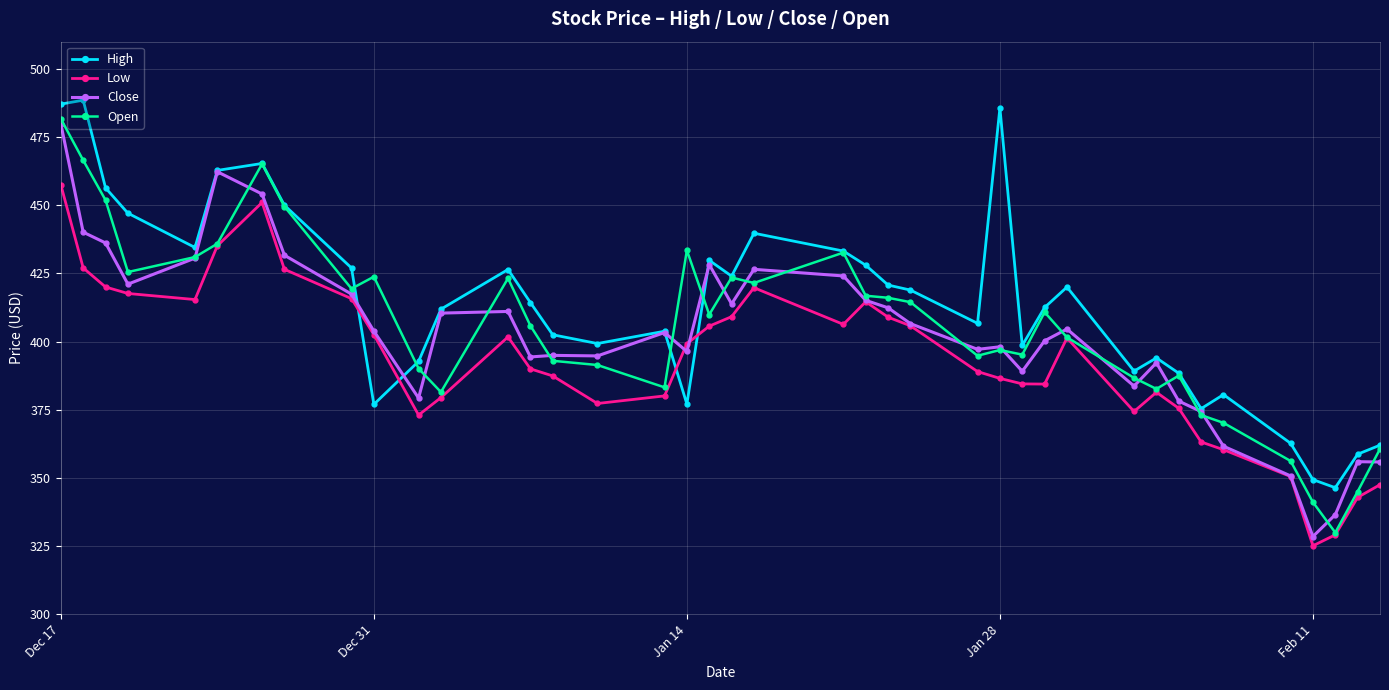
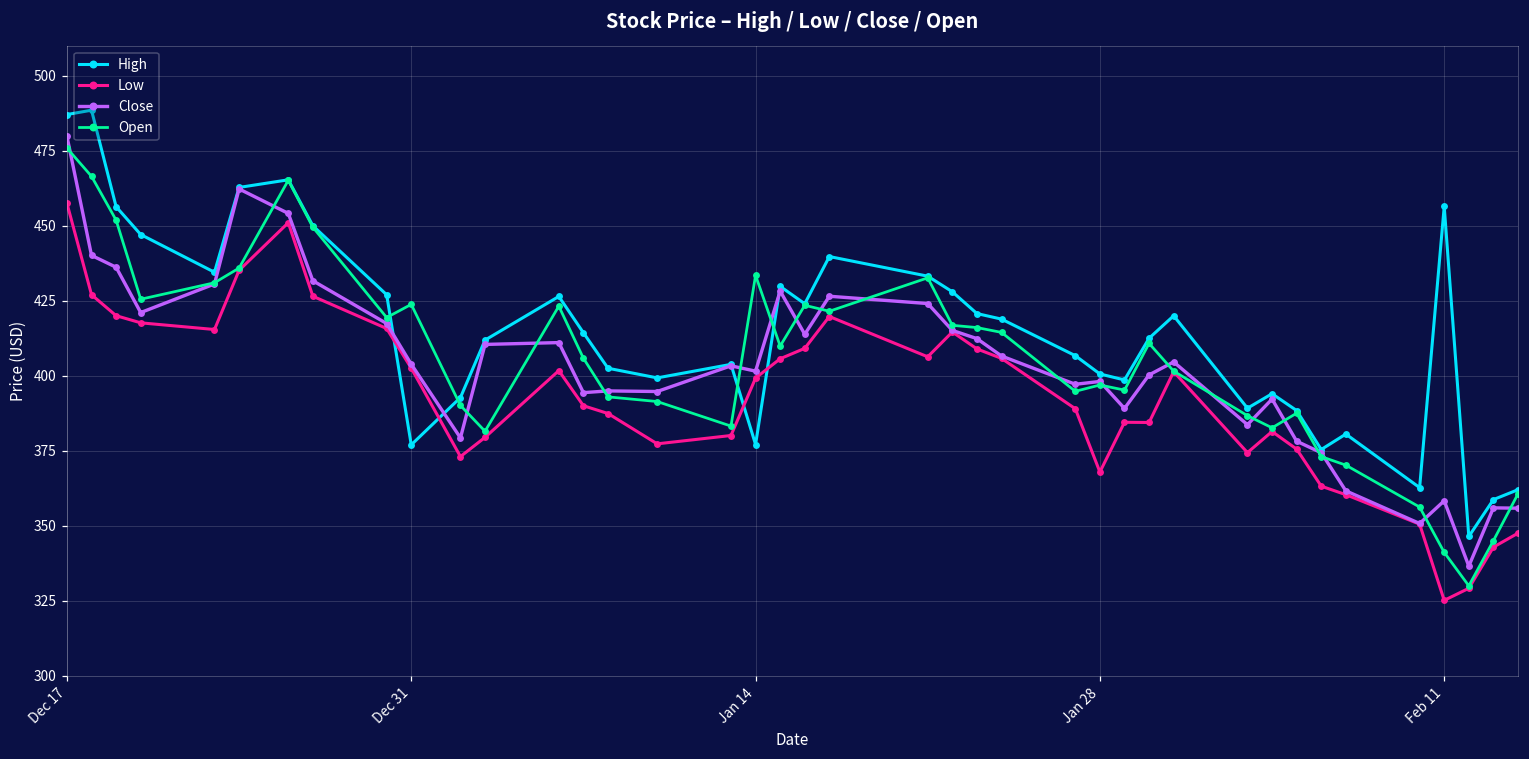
Open, Dec 17: 482 -> 476
Close, Jan 14: 396 -> 402
High, Jan 28: 486 -> 401
Low, Jan 28: 387 -> 368
High, Feb 11: 349 -> 456
Close, Feb 11: 329 -> 358
